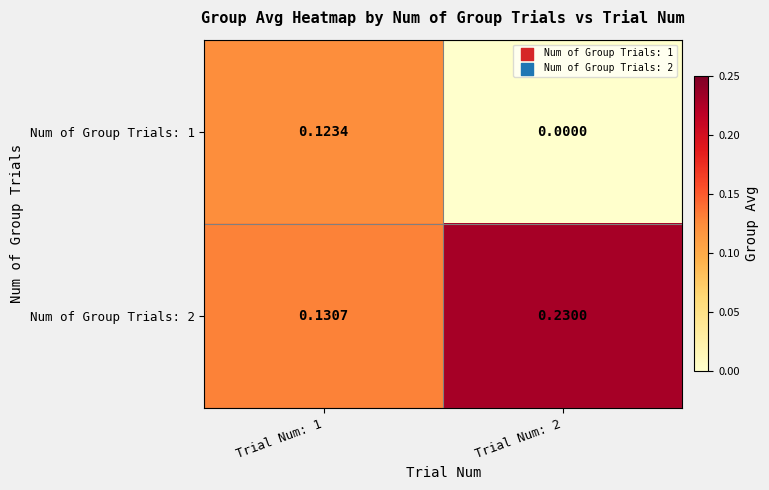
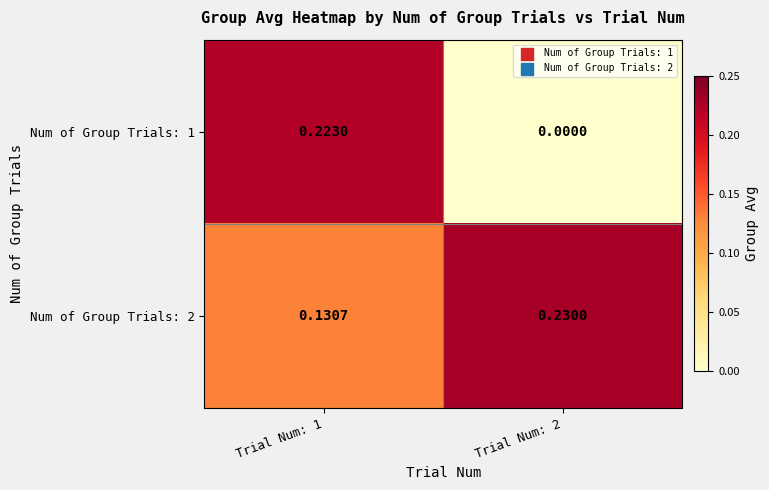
Num of Group Trials: 1, Trial Num: 1: 0.1234 -> 0.2230
